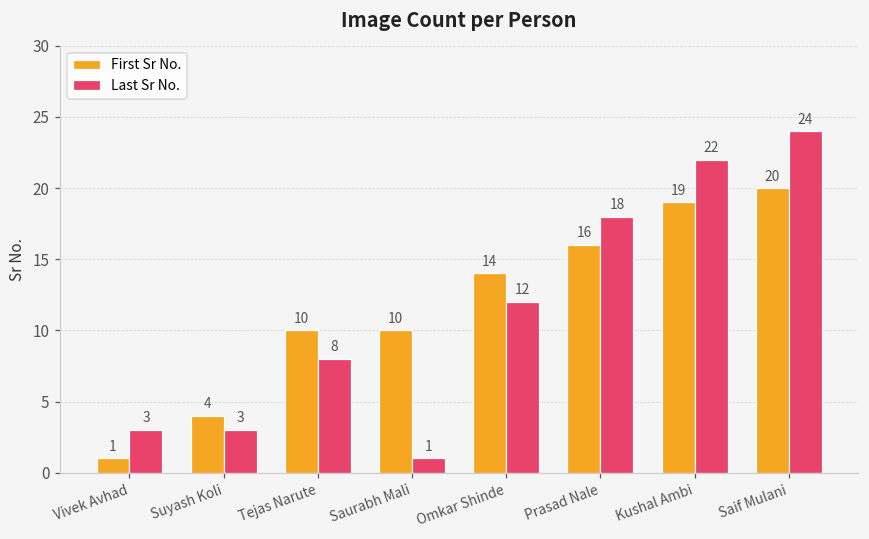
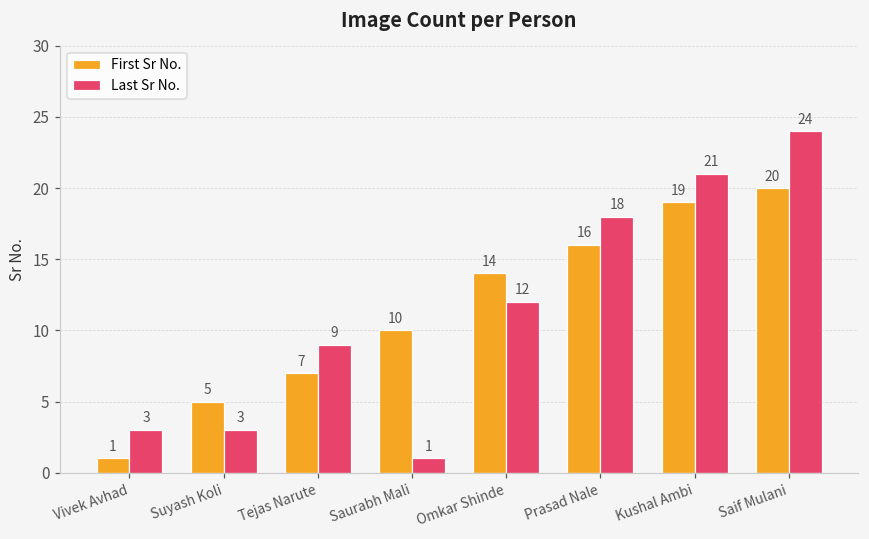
First Sr No., Suyash Koli: 4 -> 5
First Sr No., Tejas Narute: 10 -> 7
Last Sr No., Tejas Narute: 8 -> 9
Last Sr No., Kushal Ambi: 22 -> 21
